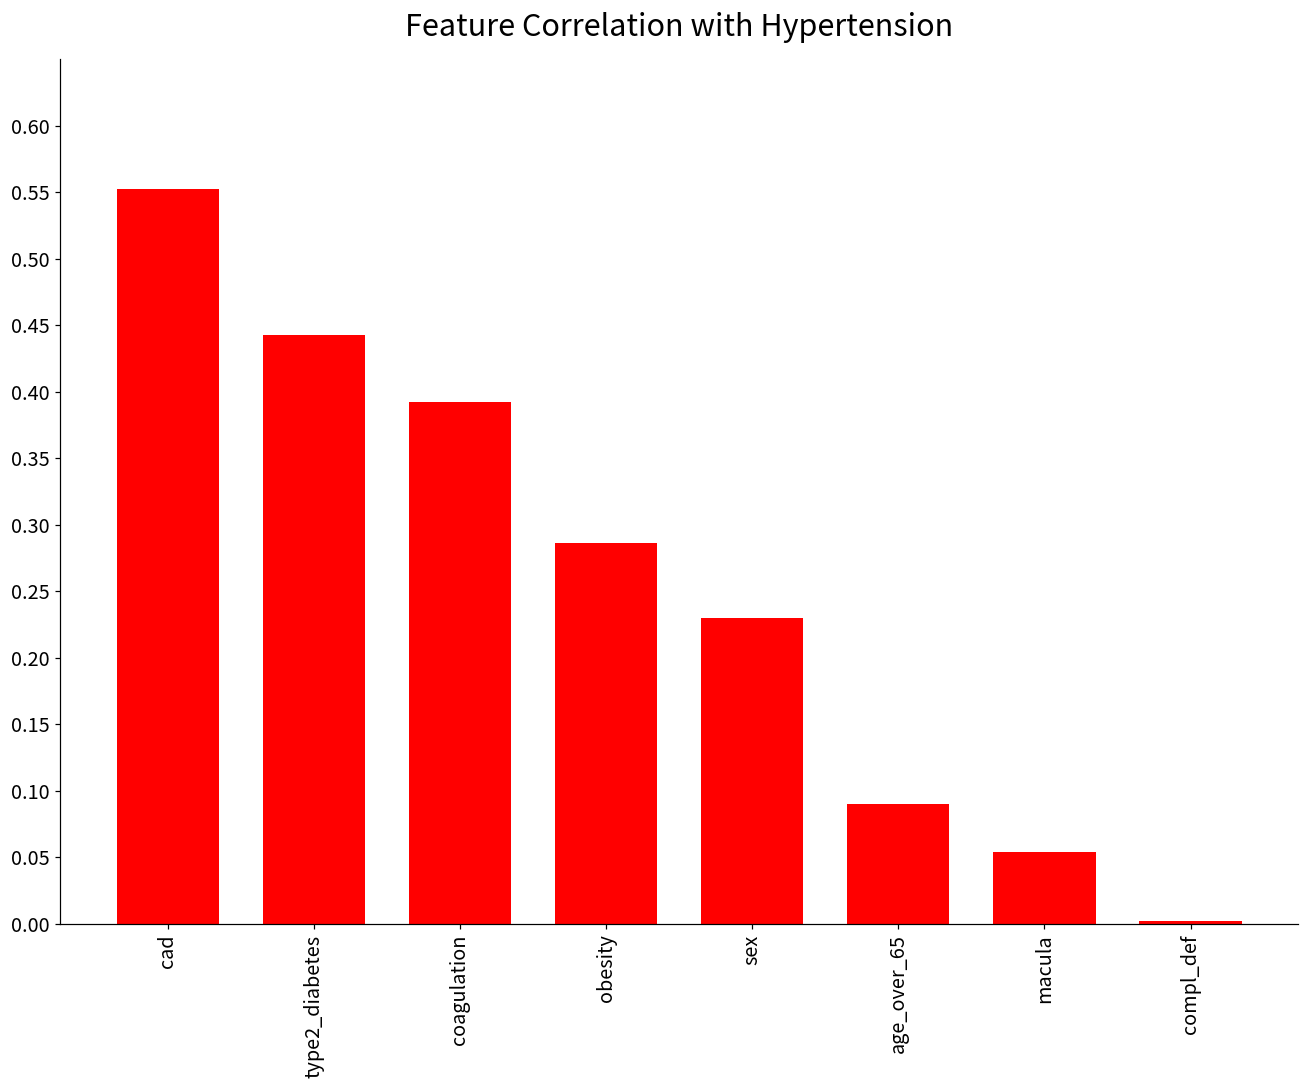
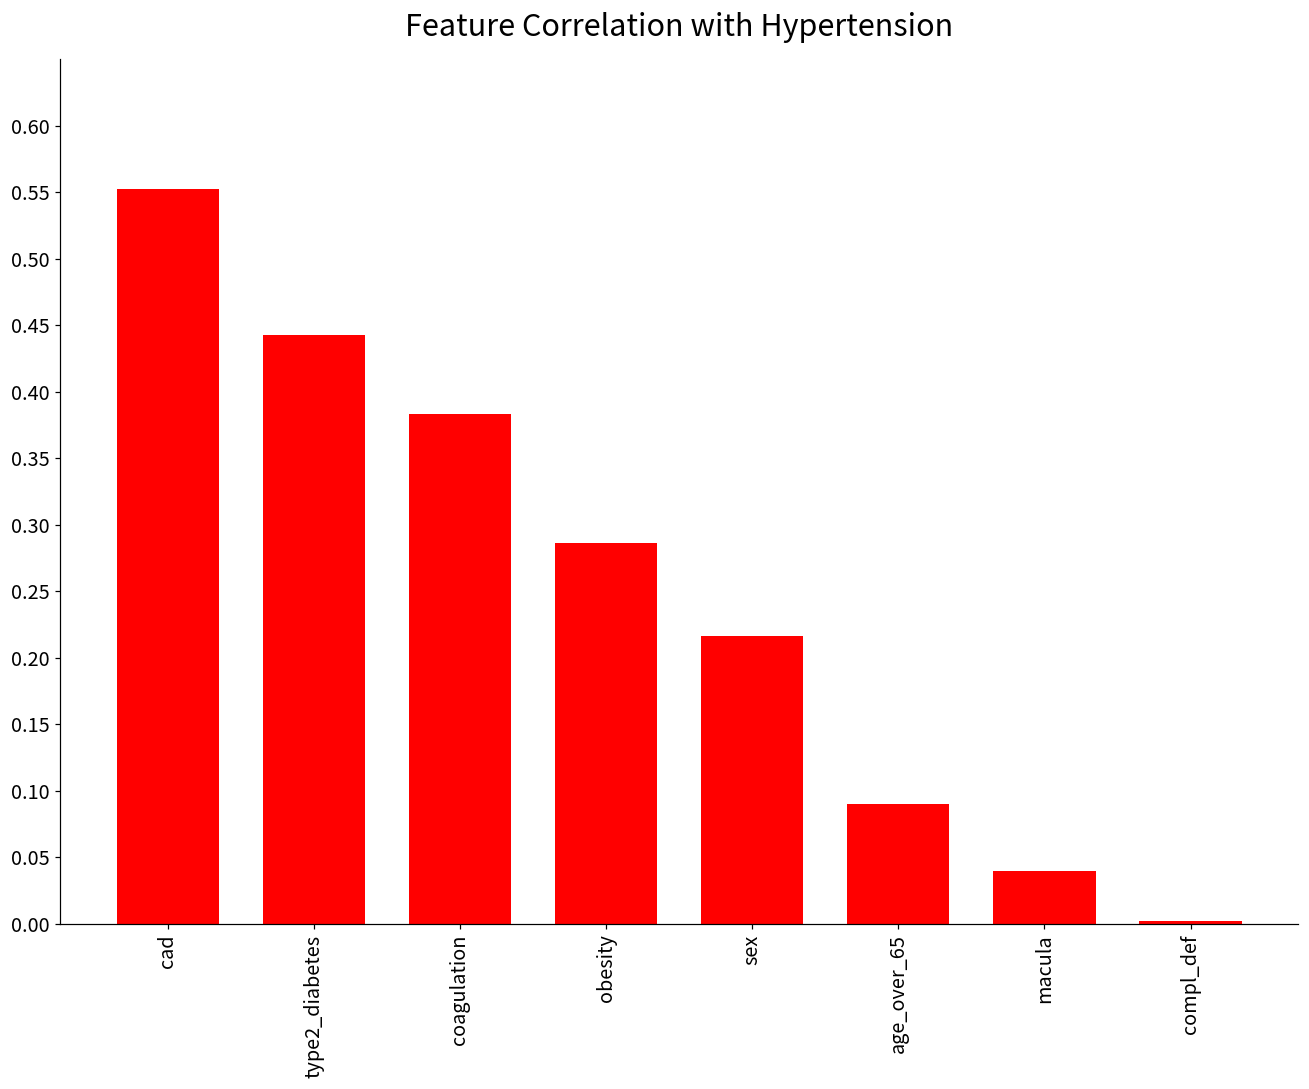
coagulation: 0.392 -> 0.383
sex: 0.230 -> 0.216
macula: 0.054 -> 0.040
